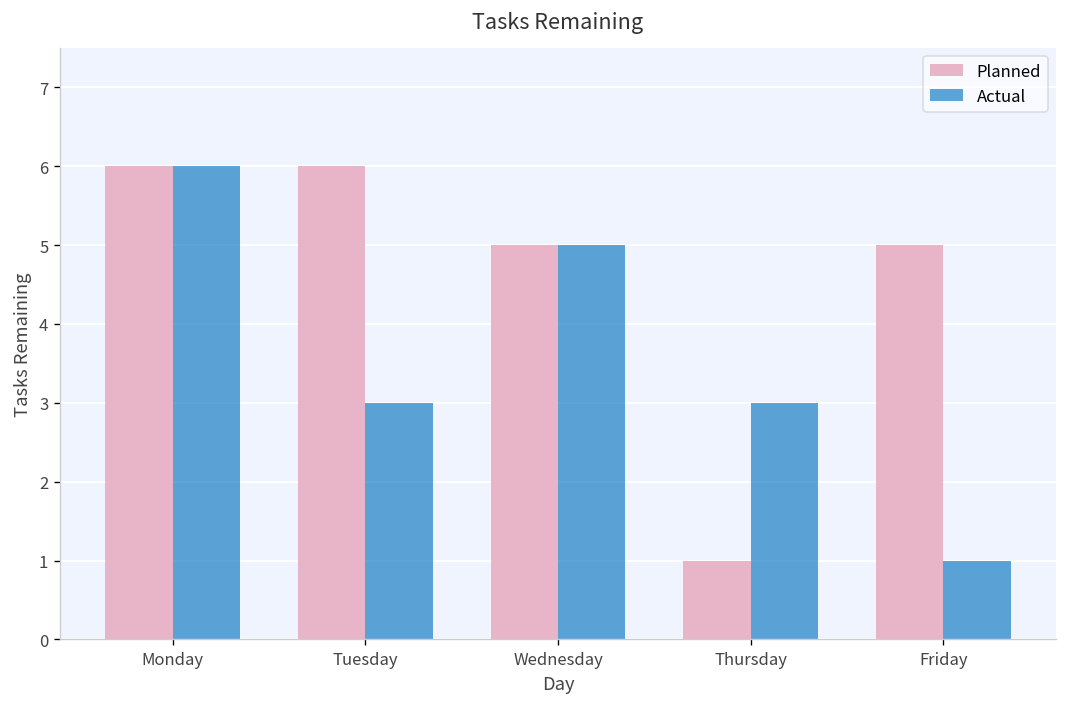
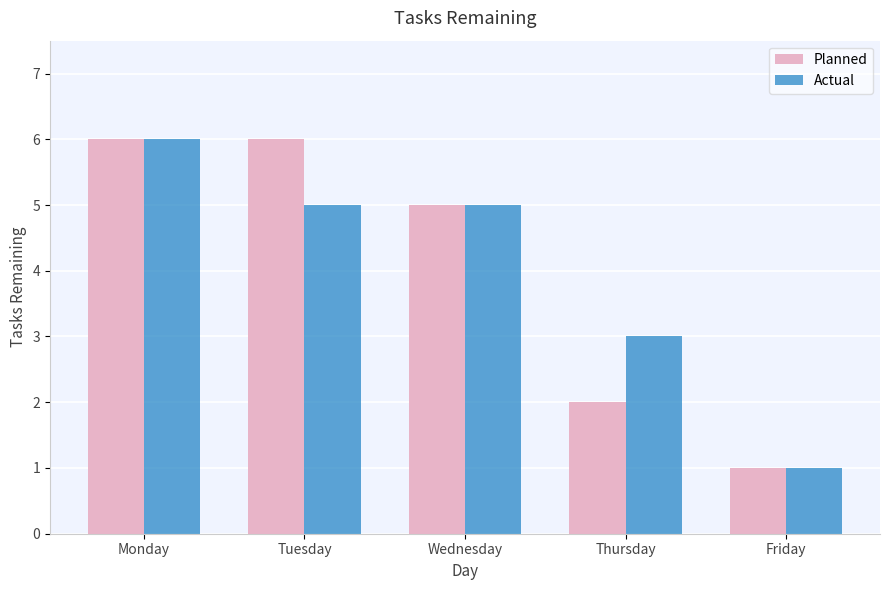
Actual, Tuesday: 3 -> 5
Planned, Thursday: 1 -> 2
Planned, Friday: 5 -> 1
